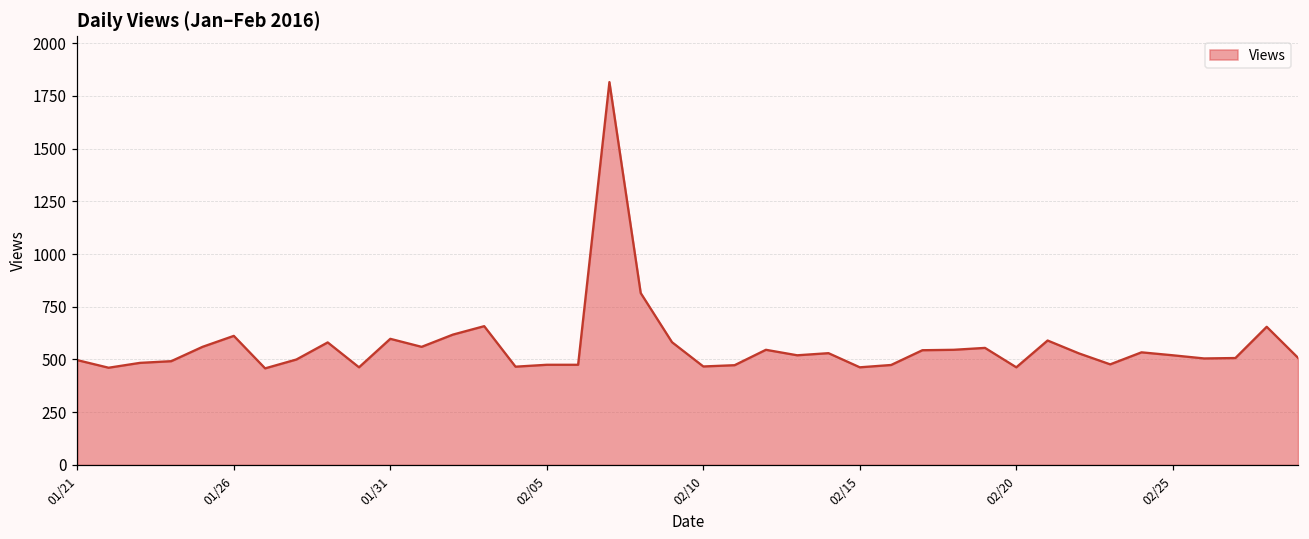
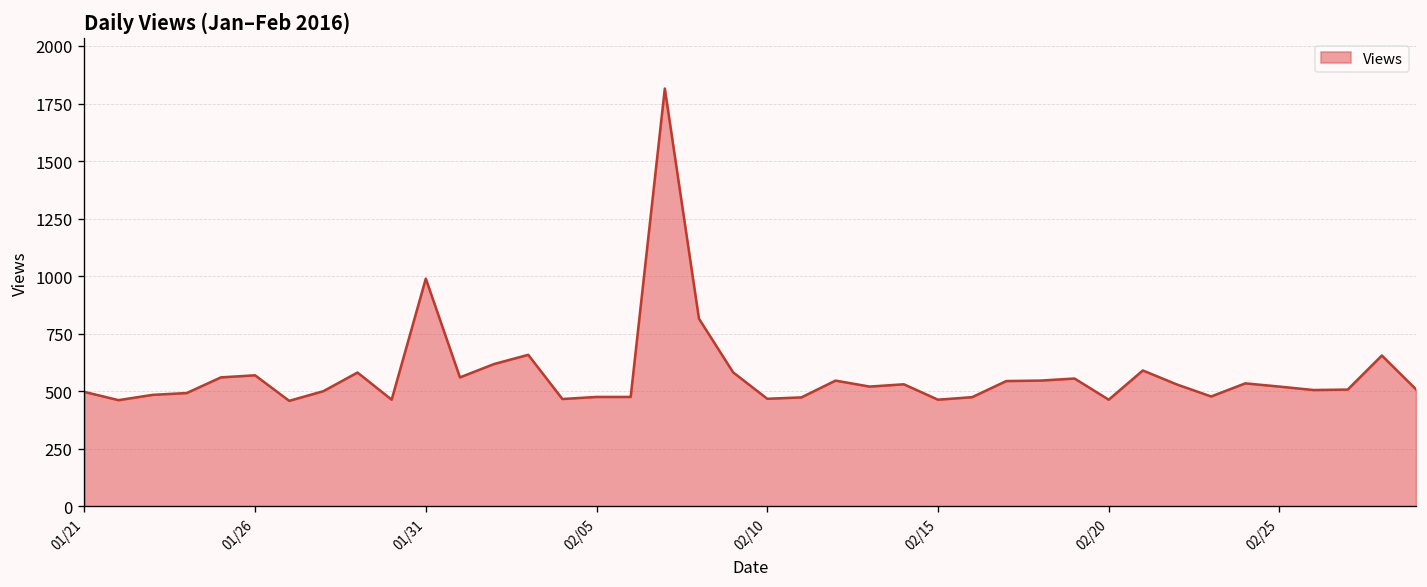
01/26: 610 -> 570
01/31: 600 -> 990
